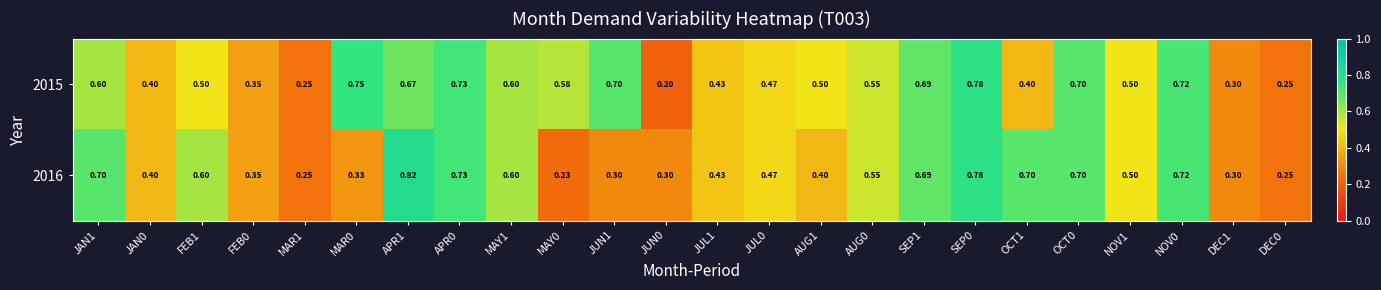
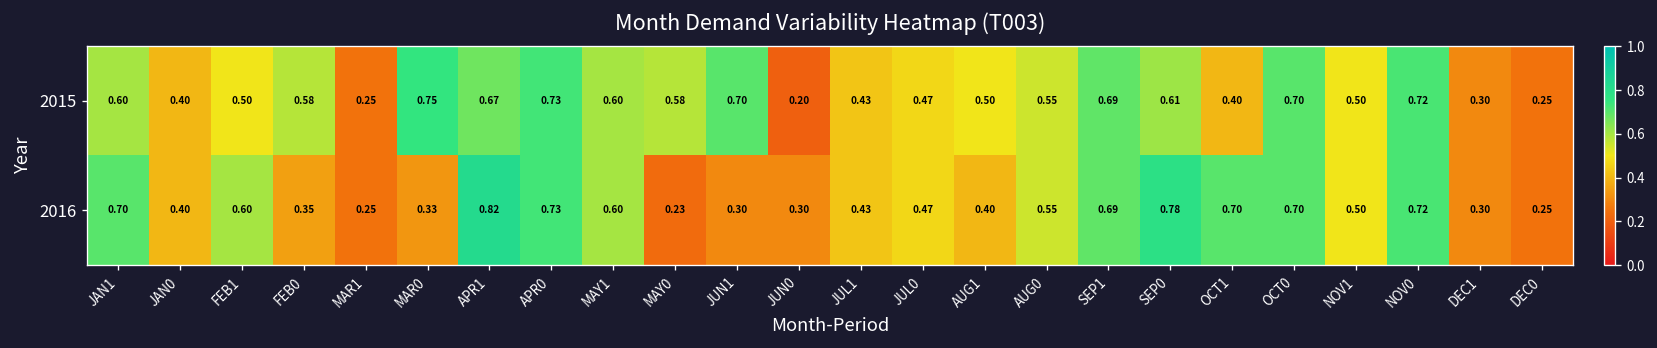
2015, FEB0: 0.35 -> 0.58
2015, SEP0: 0.78 -> 0.61
